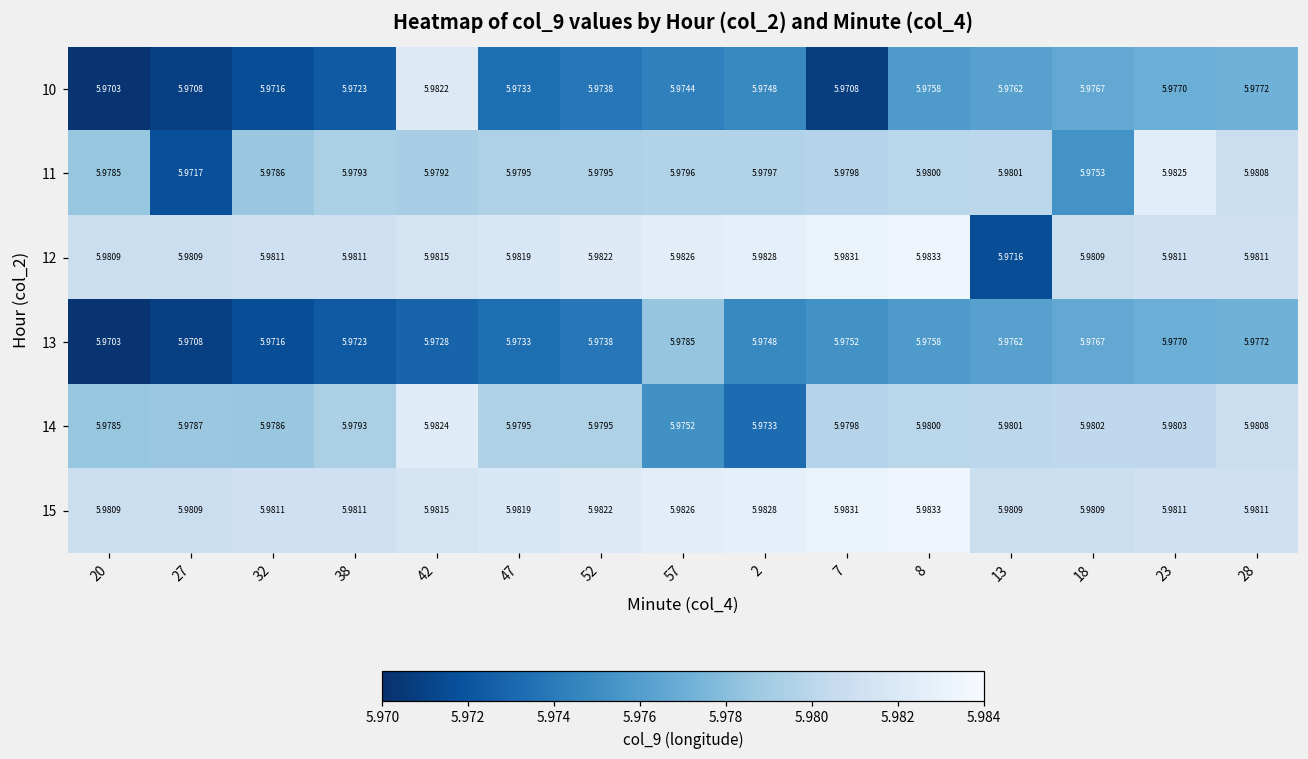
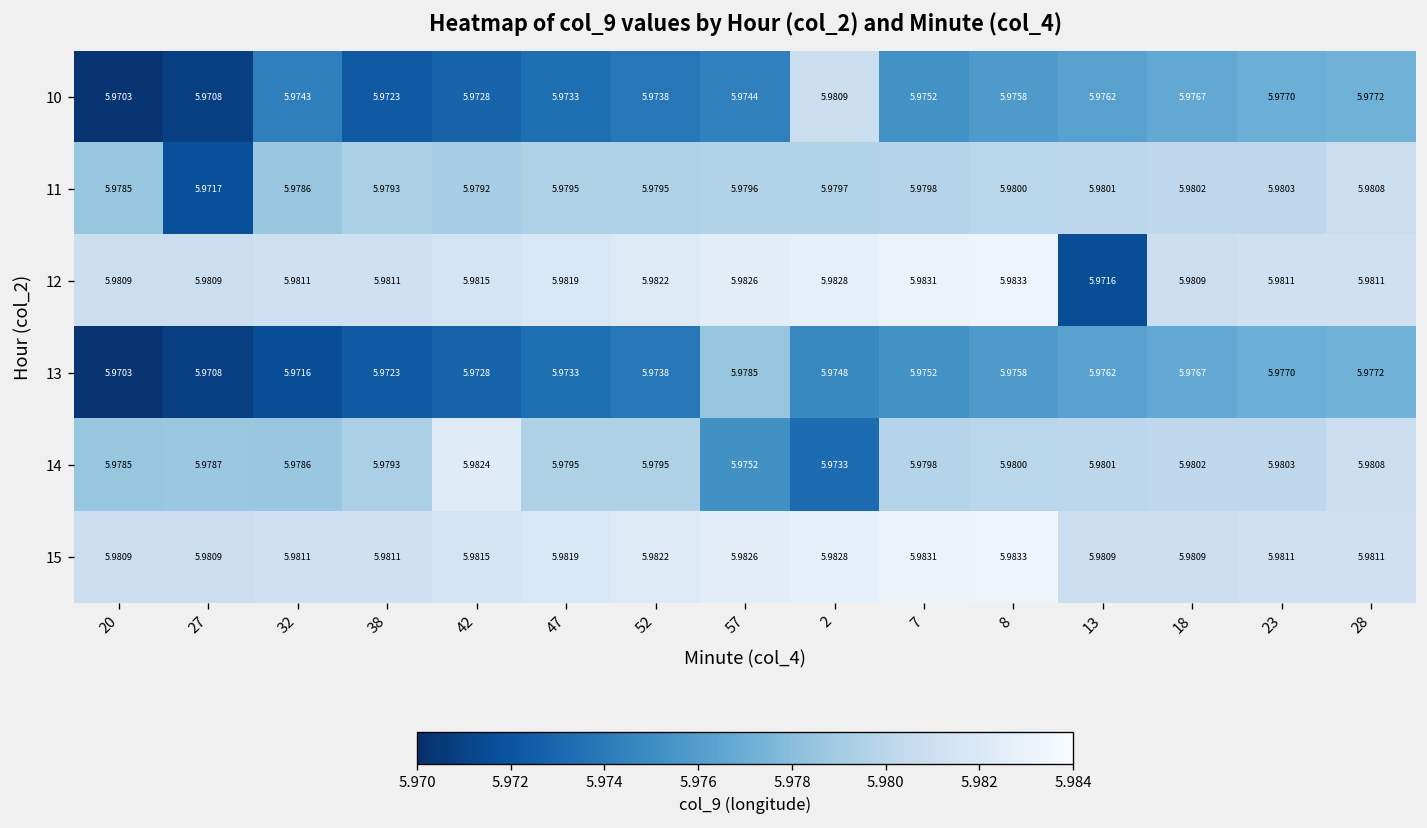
10, 32: 5.9716 -> 5.9743
10, 42: 5.9822 -> 5.9728
10, 2: 5.9748 -> 5.9809
10, 7: 5.9708 -> 5.9752
11, 18: 5.9753 -> 5.9802
11, 23: 5.9825 -> 5.9803
